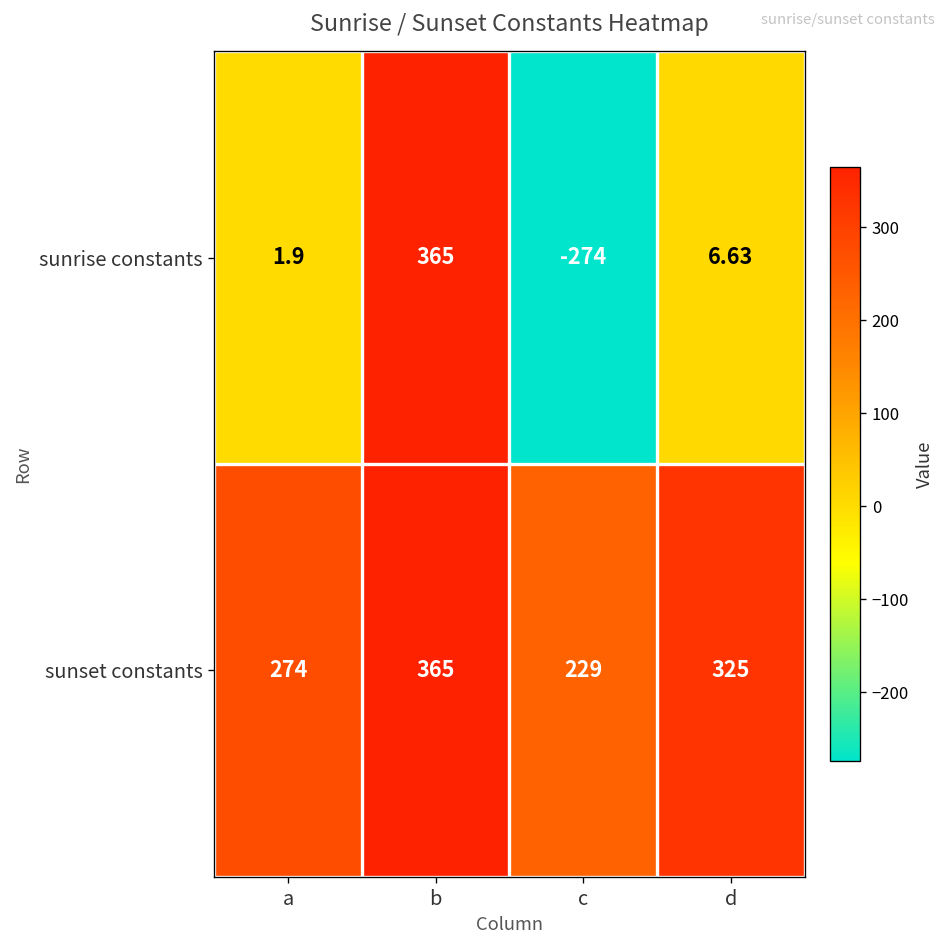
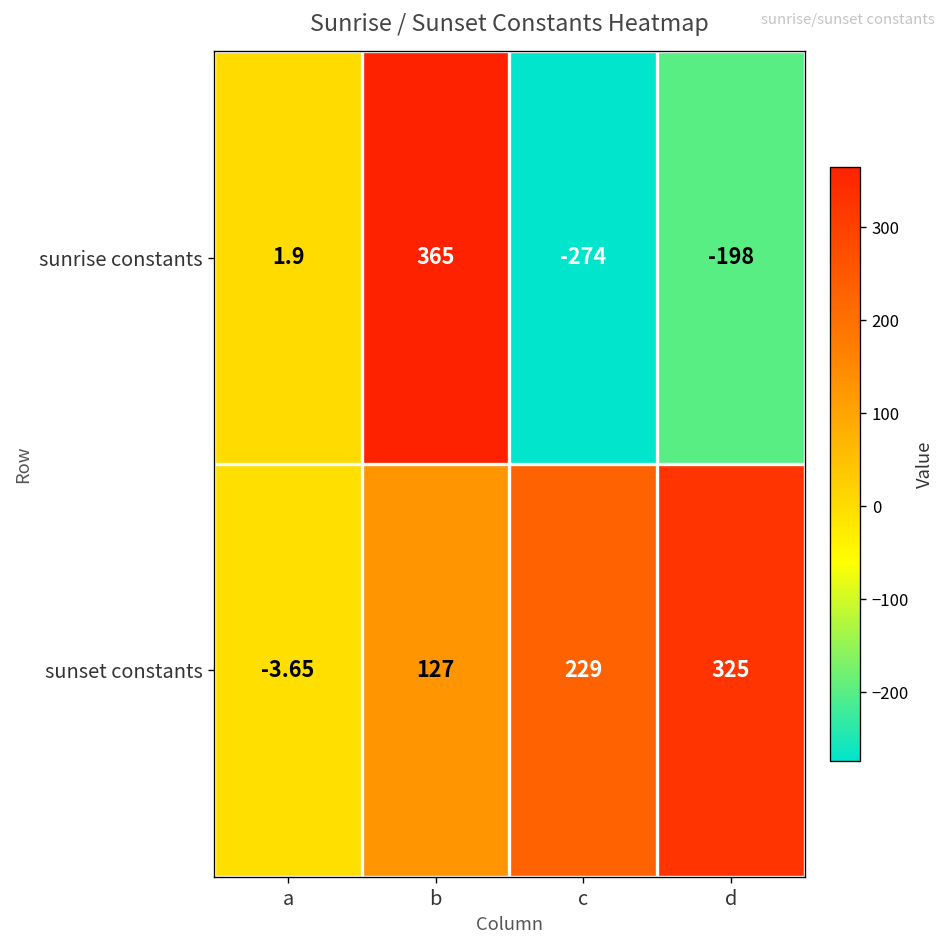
sunrise constants, d: 6.63 -> -198
sunset constants, a: 274 -> -3.65
sunset constants, b: 365 -> 127
